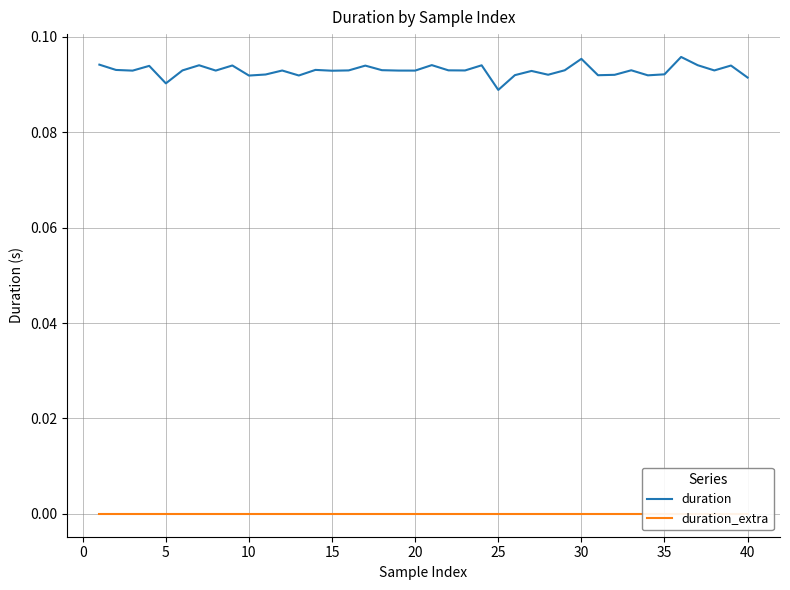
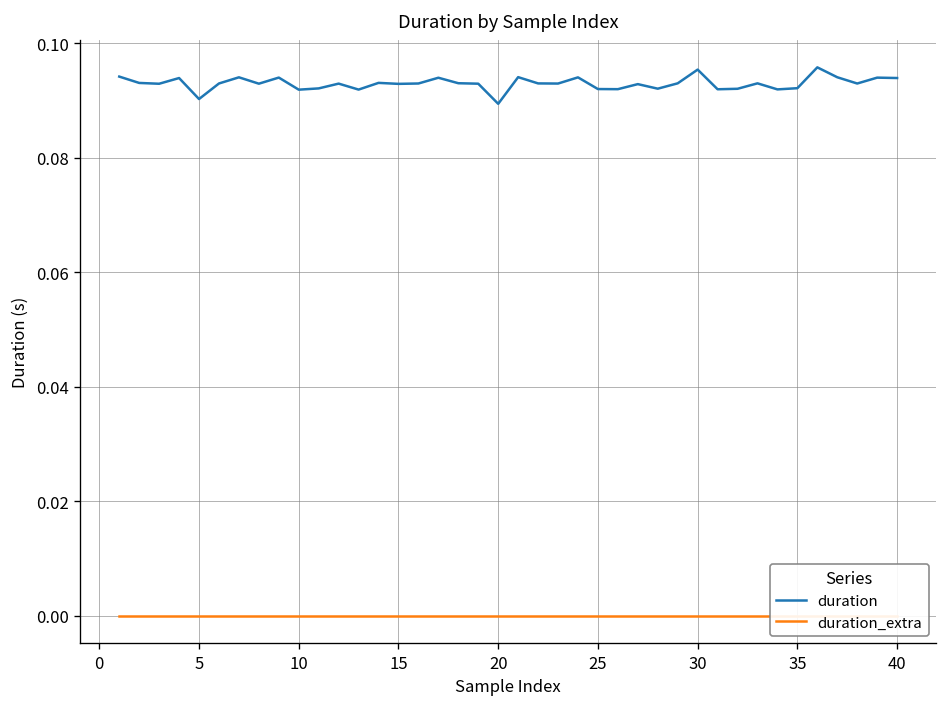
duration, 20: 0.093 -> 0.089
duration, 25: 0.089 -> 0.092
duration, 40: 0.091 -> 0.094
